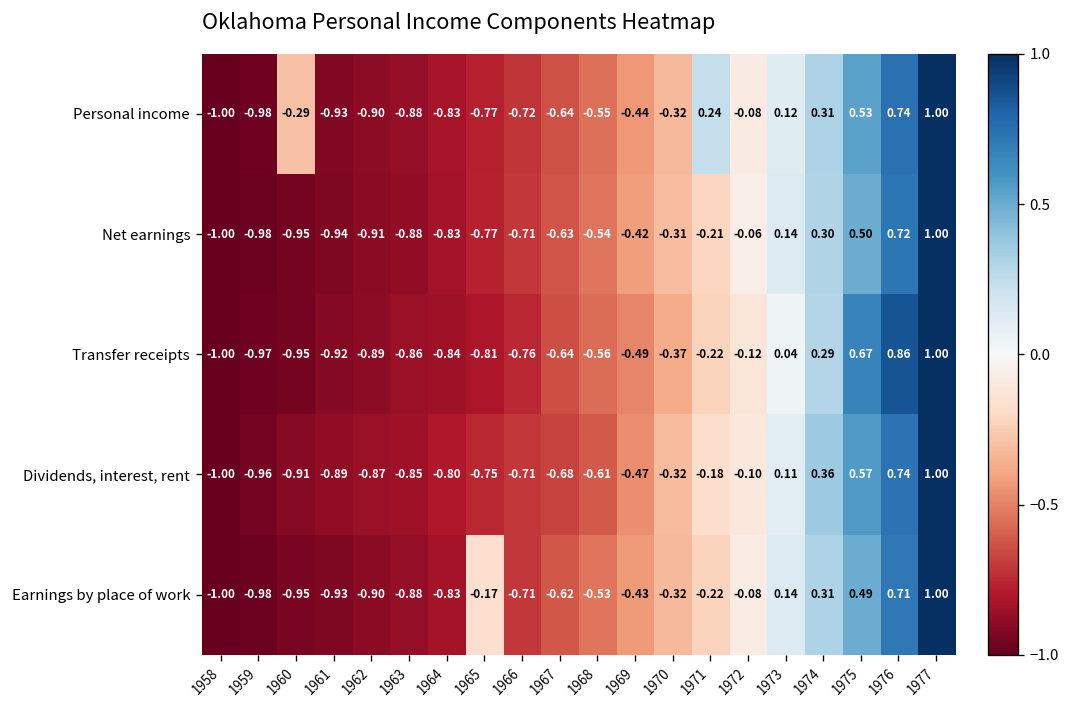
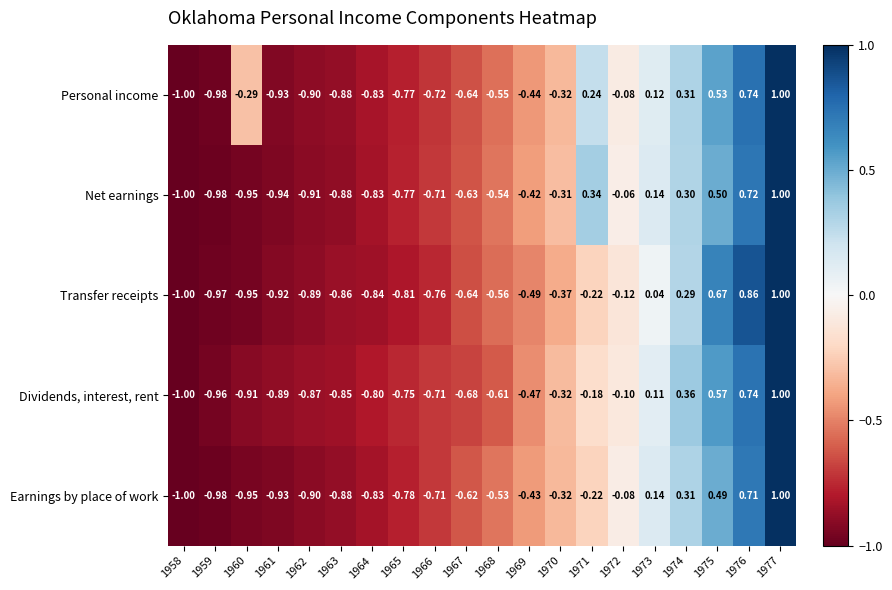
Net earnings, 1971: -0.21 -> 0.34
Earnings by place of work, 1965: -0.17 -> -0.78
